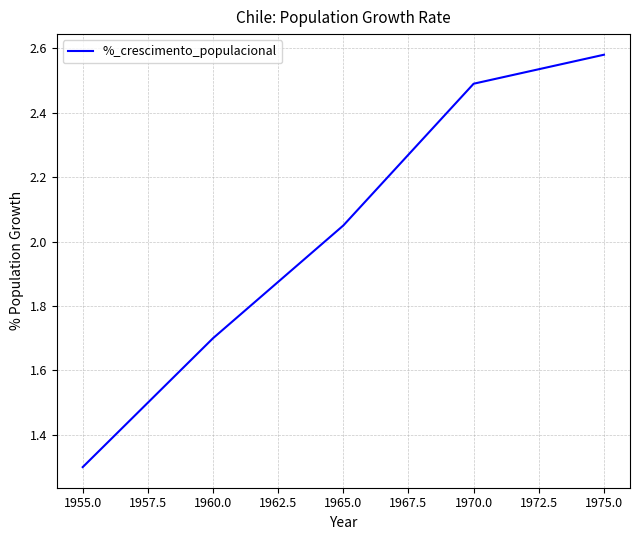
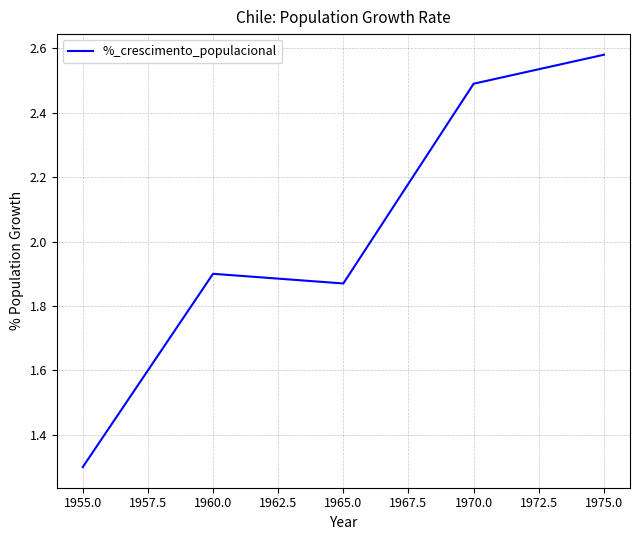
1960.0: 1.7 -> 1.9
1965.0: 2.05 -> 1.87
